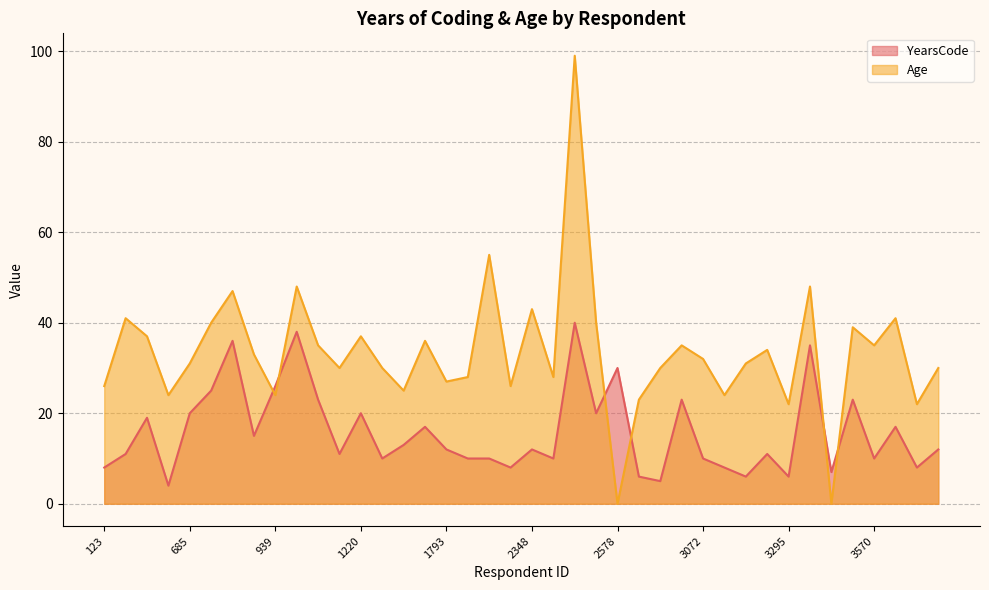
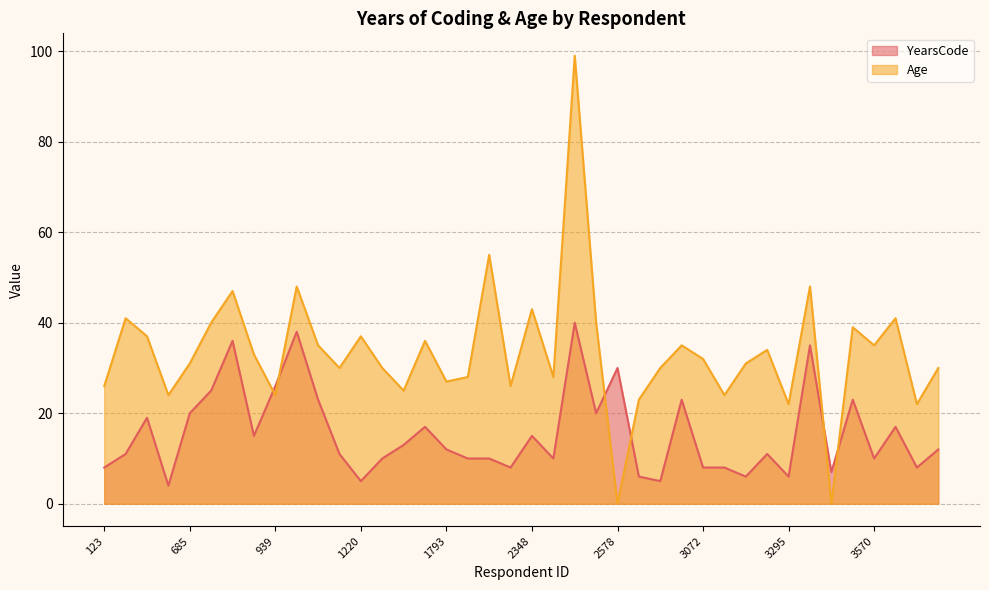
YearsCode, 1220: 20 -> 5
YearsCode, 2348: 12 -> 15
YearsCode, 3072: 10 -> 8
